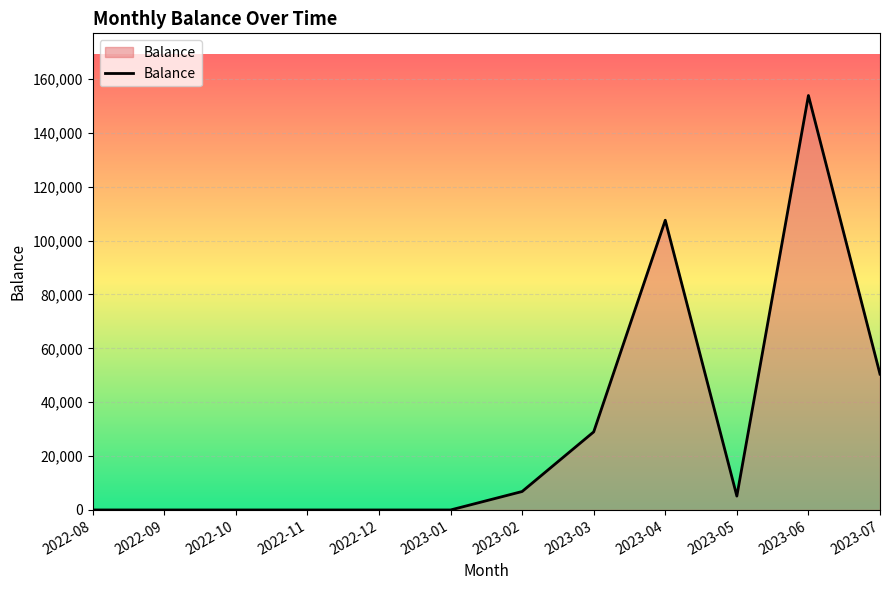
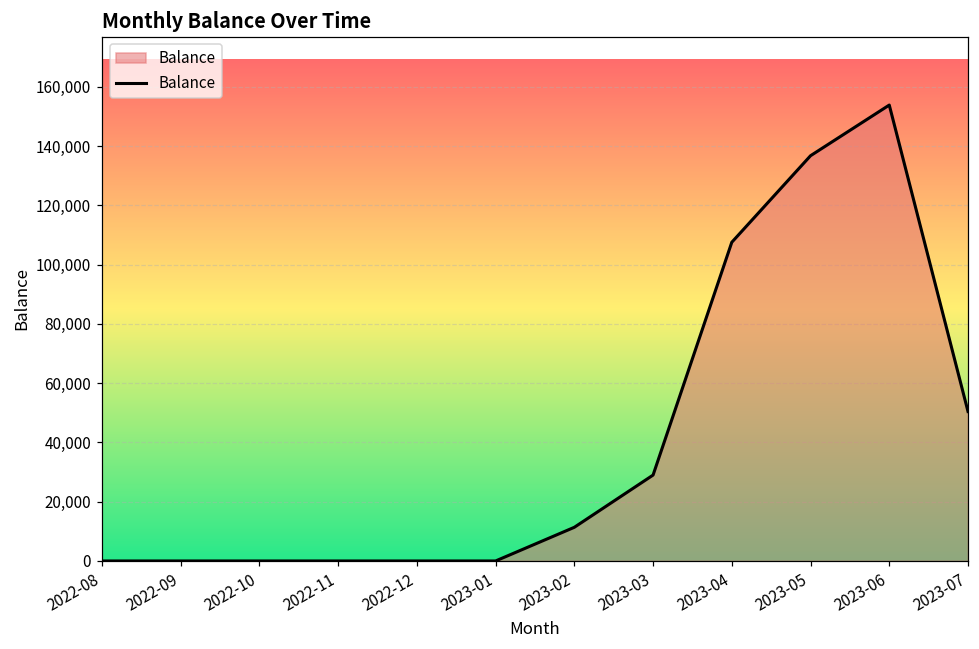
2023-02: 7,000 -> 11,000
2023-05: 5,000 -> 137,000
